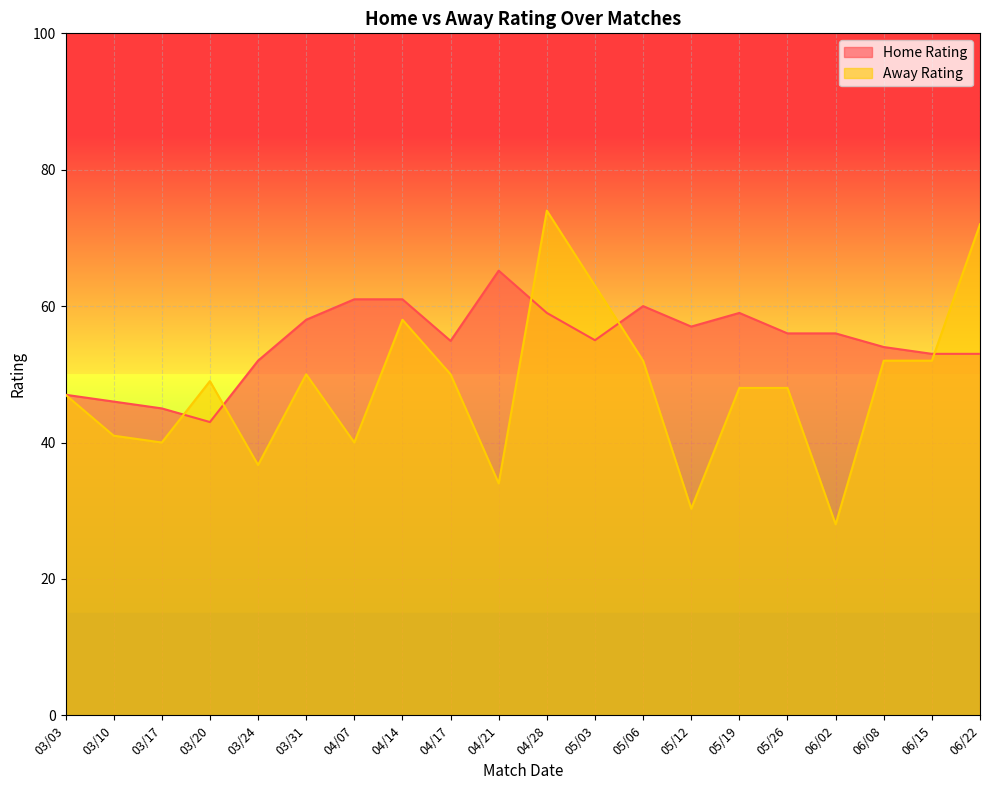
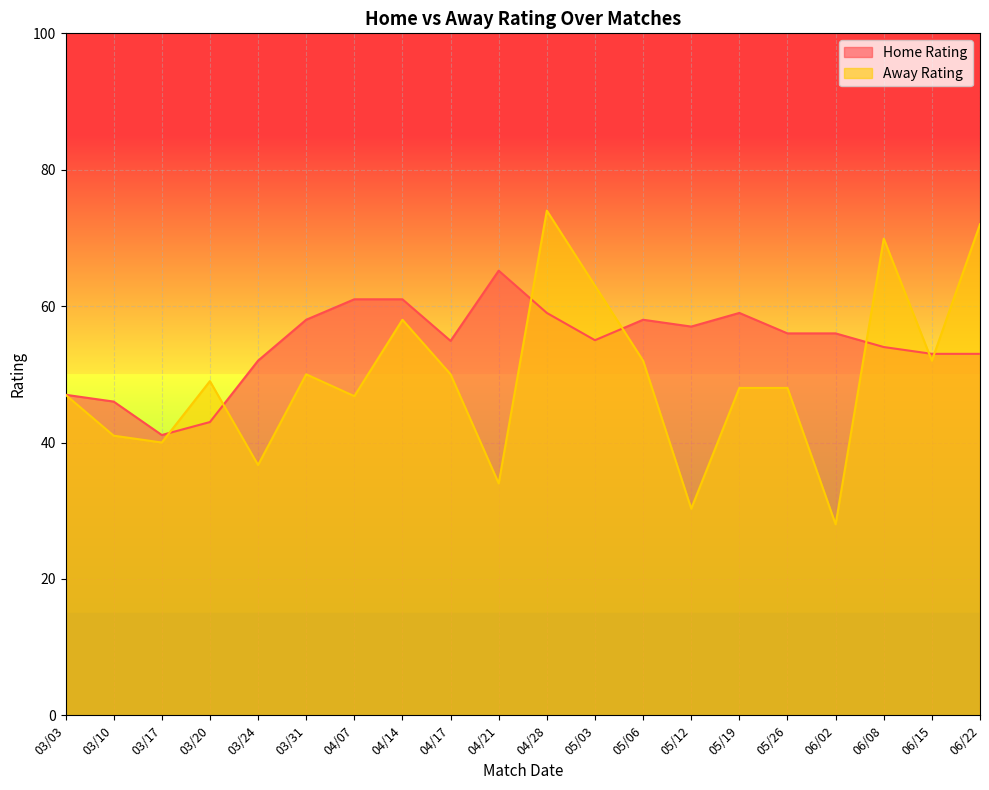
Home Rating, 03/17: 45 -> 41
Away Rating, 04/07: 40 -> 47
Home Rating, 05/06: 60 -> 58
Away Rating, 06/08: 52 -> 70
